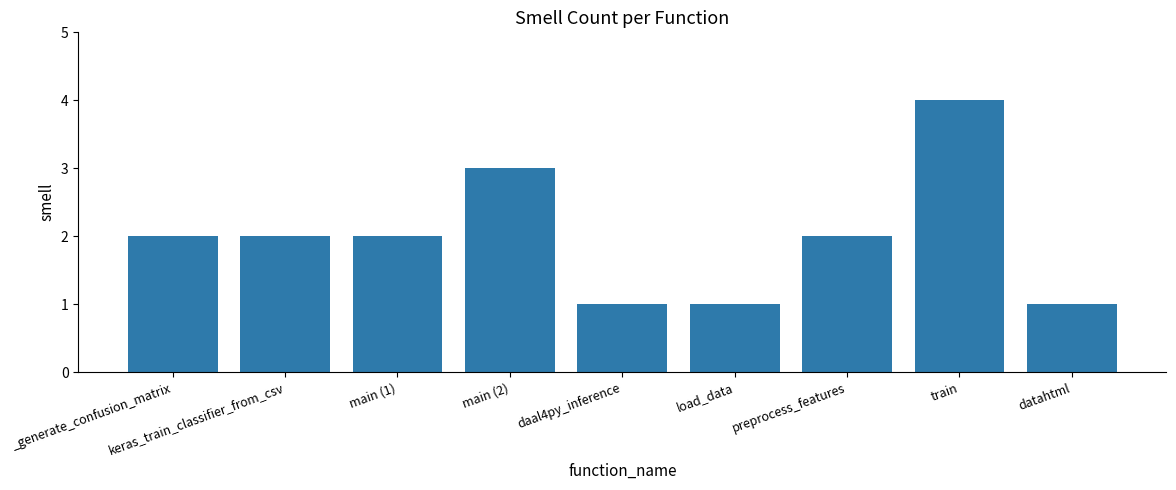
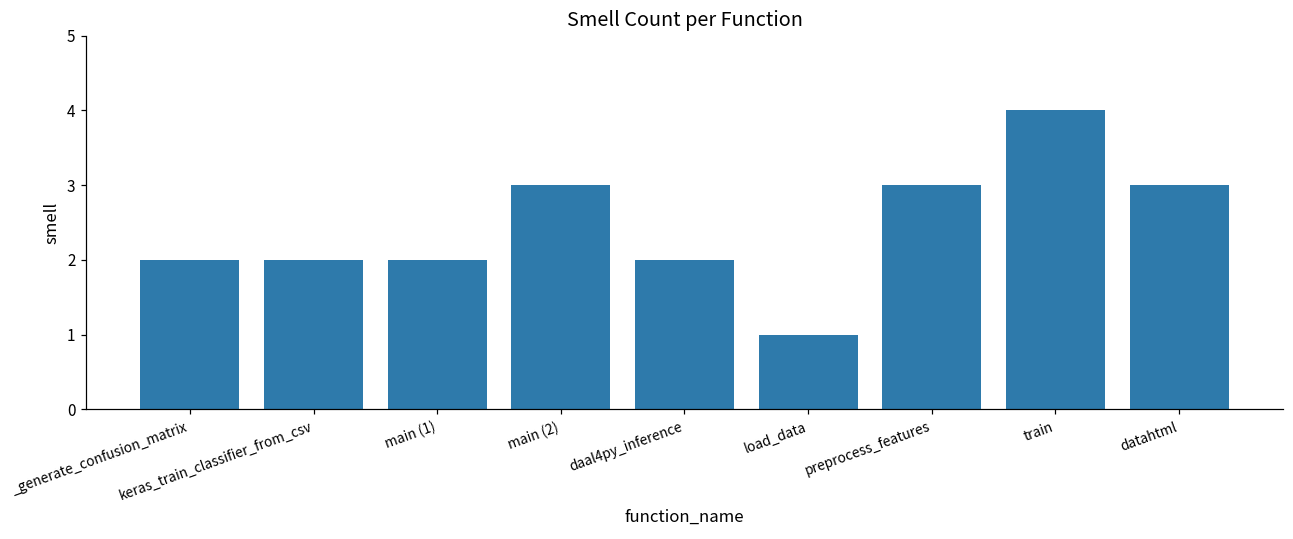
daal4py_inference: 1 -> 2
preprocess_features: 2 -> 3
datahtml: 1 -> 3
